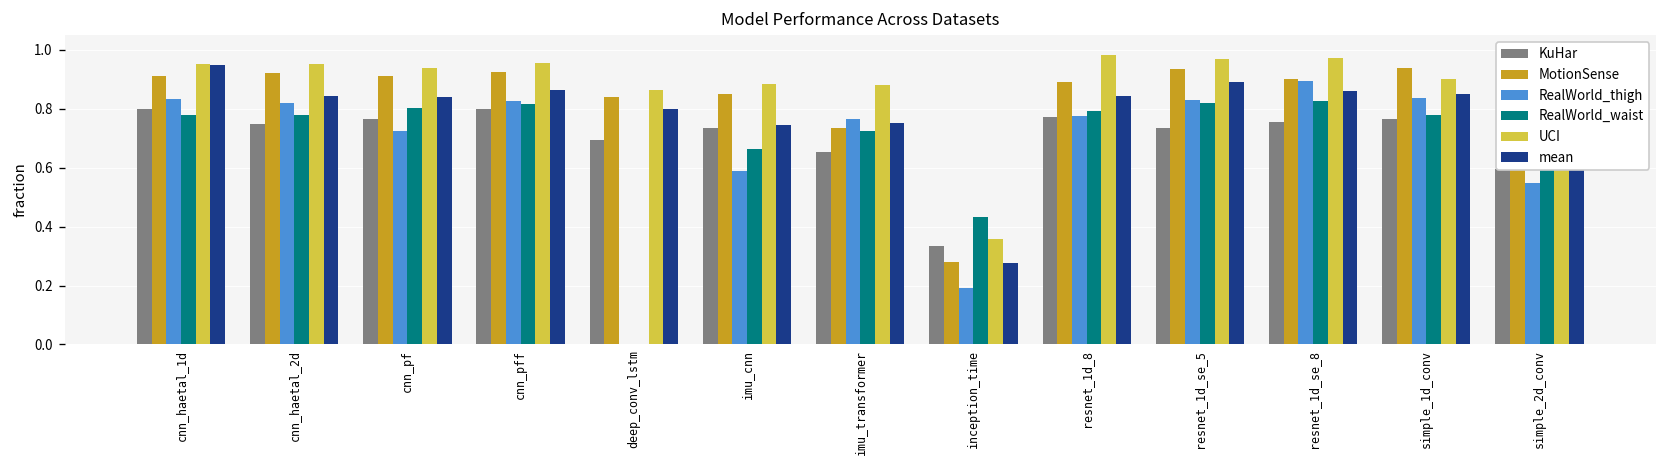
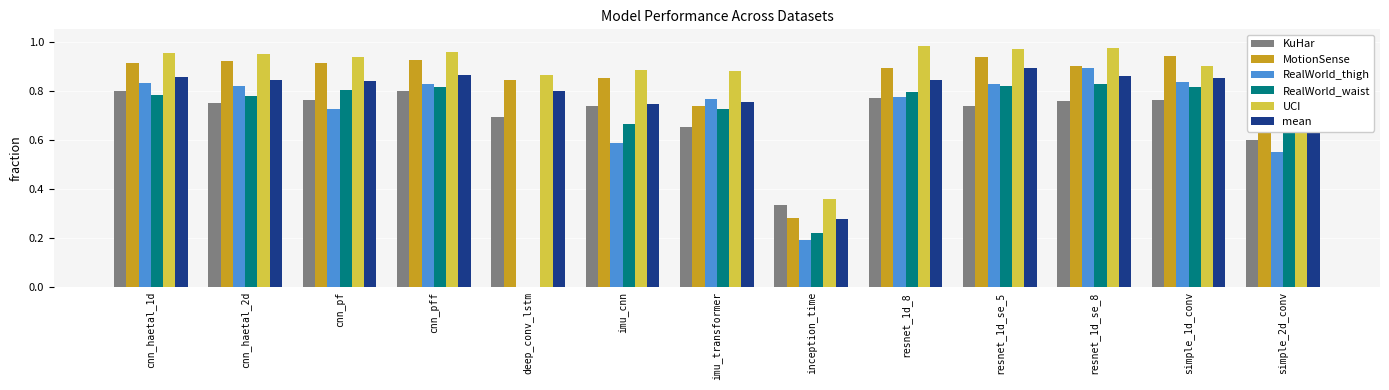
mean, cnn_haetal_1d: 0.95 -> 0.86
RealWorld_waist, inception_time: 0.43 -> 0.22
RealWorld_waist, simple_1d_conv: 0.78 -> 0.82
